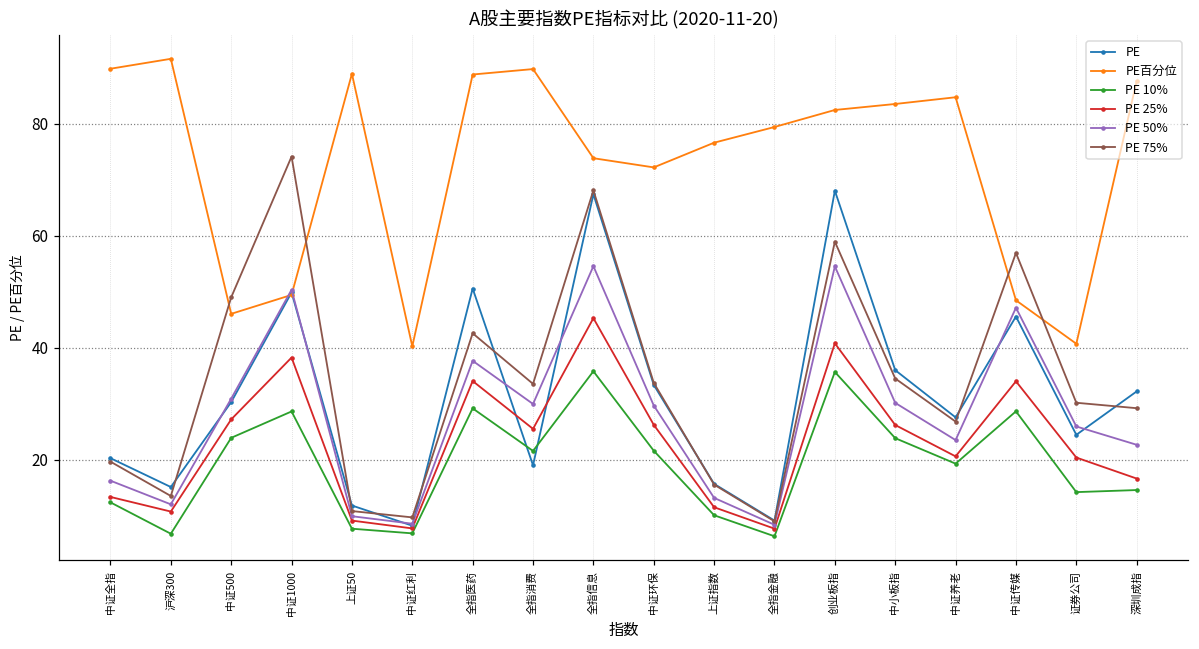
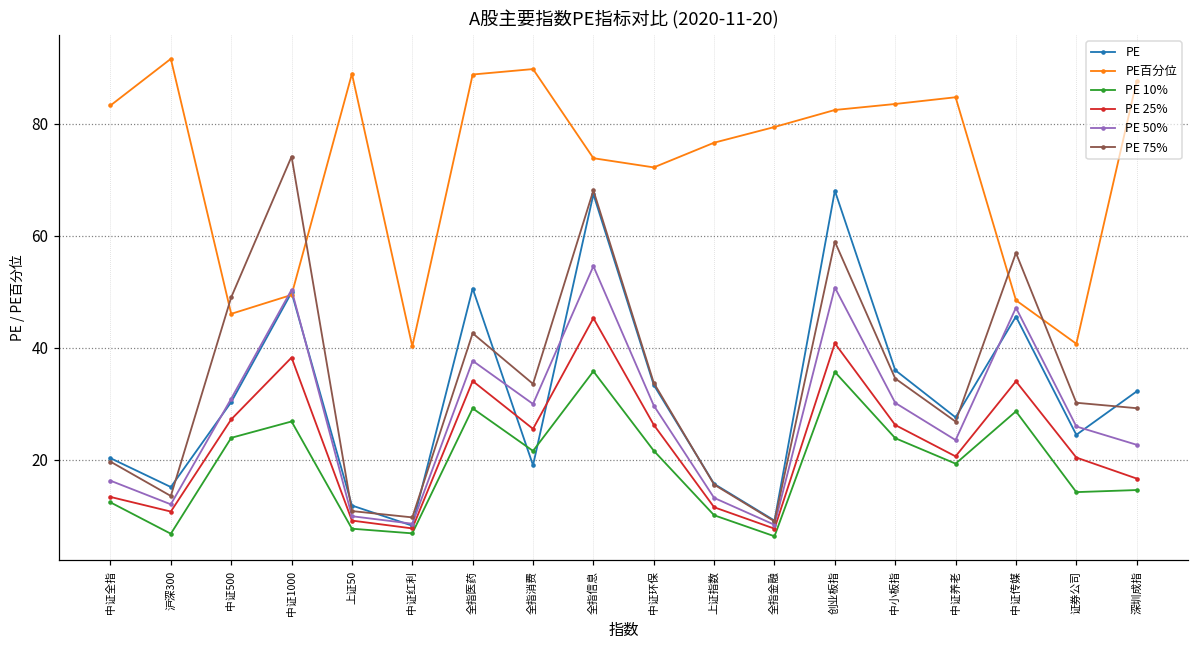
PE百分位, 中证全指: 90 -> 83
PE 10%, 中证1000: 29 -> 27
PE 50%, 创业板指: 55 -> 51
